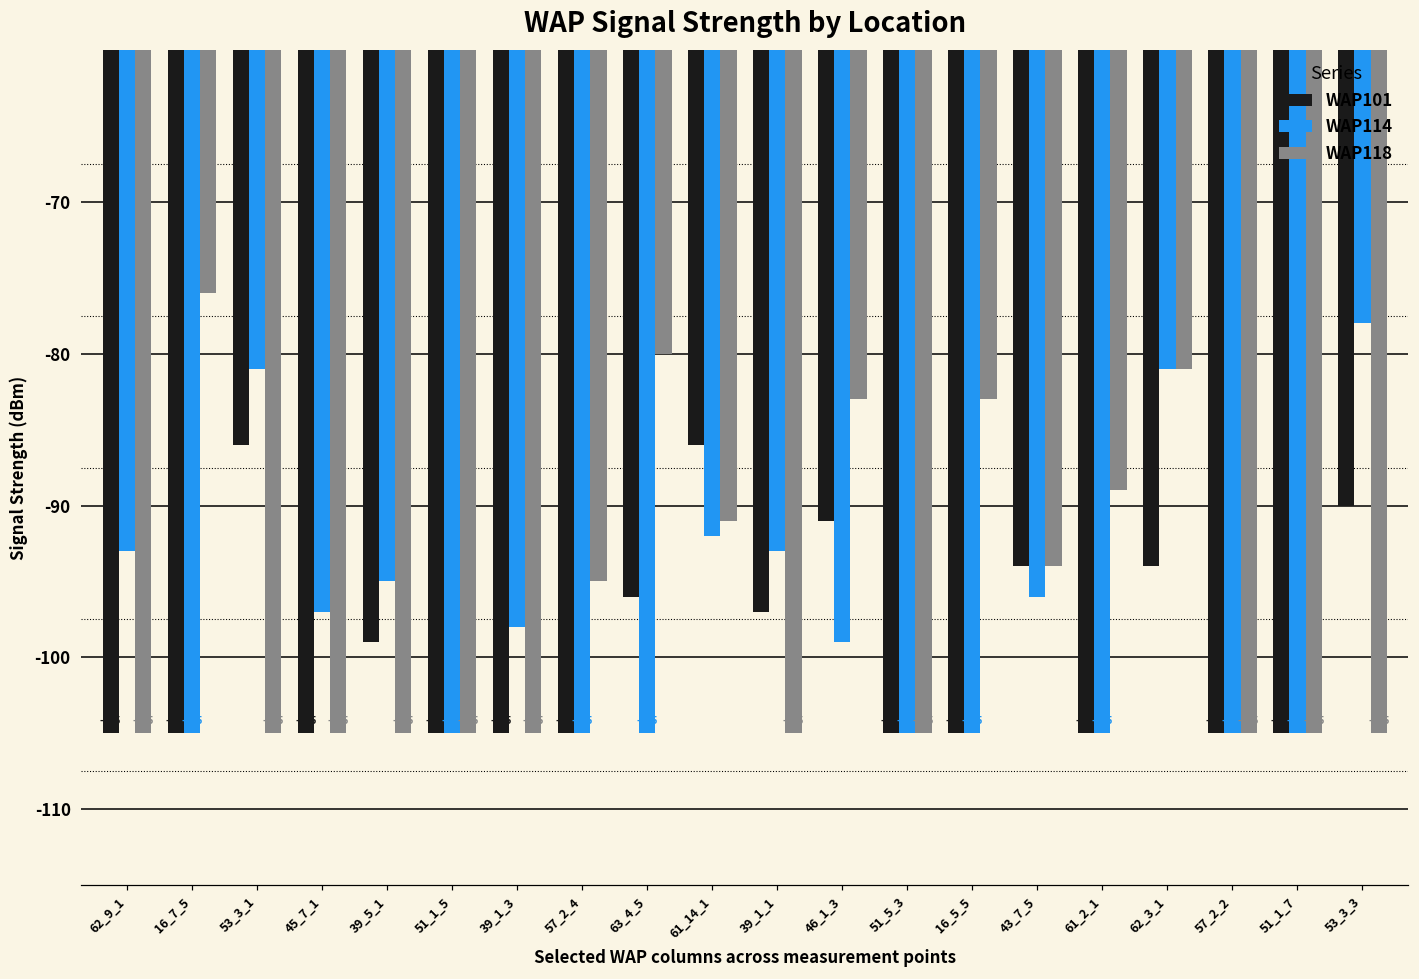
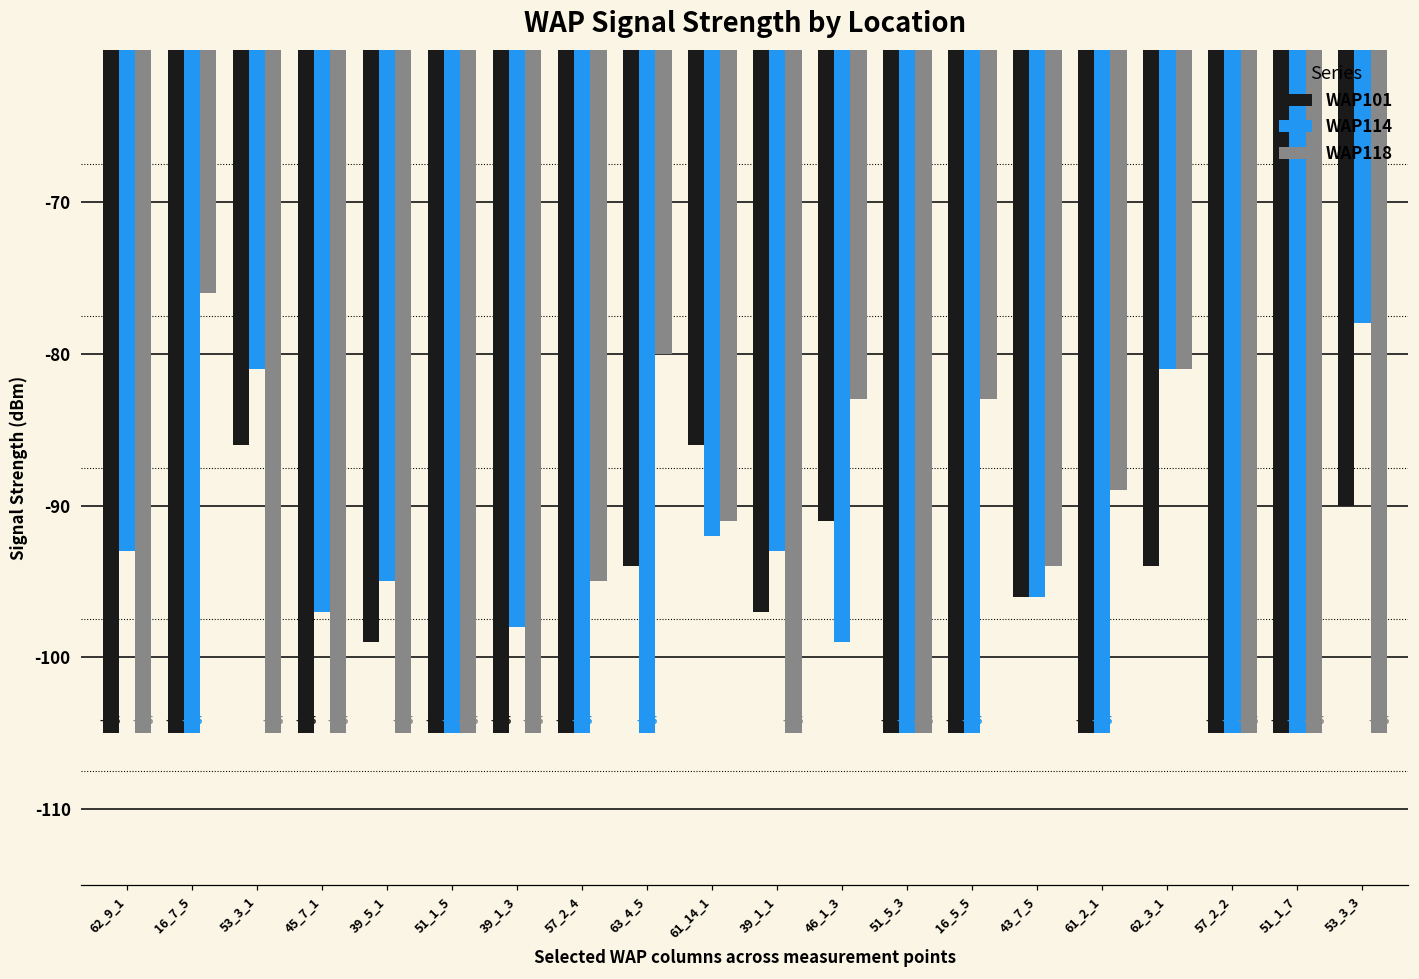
WAP101, 63_4_5: -96 -> -94
WAP101, 43_7_5: -94 -> -96
